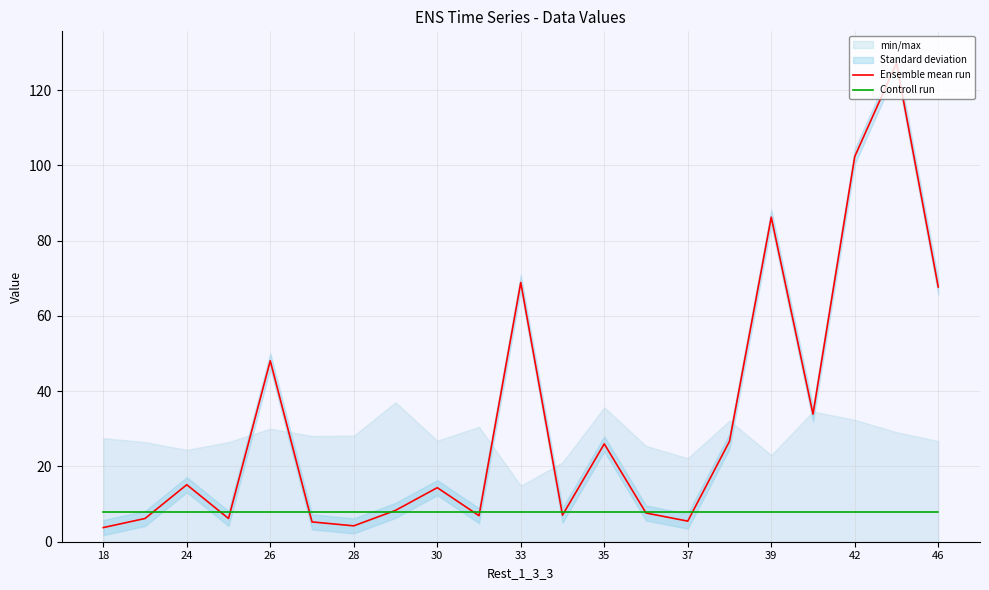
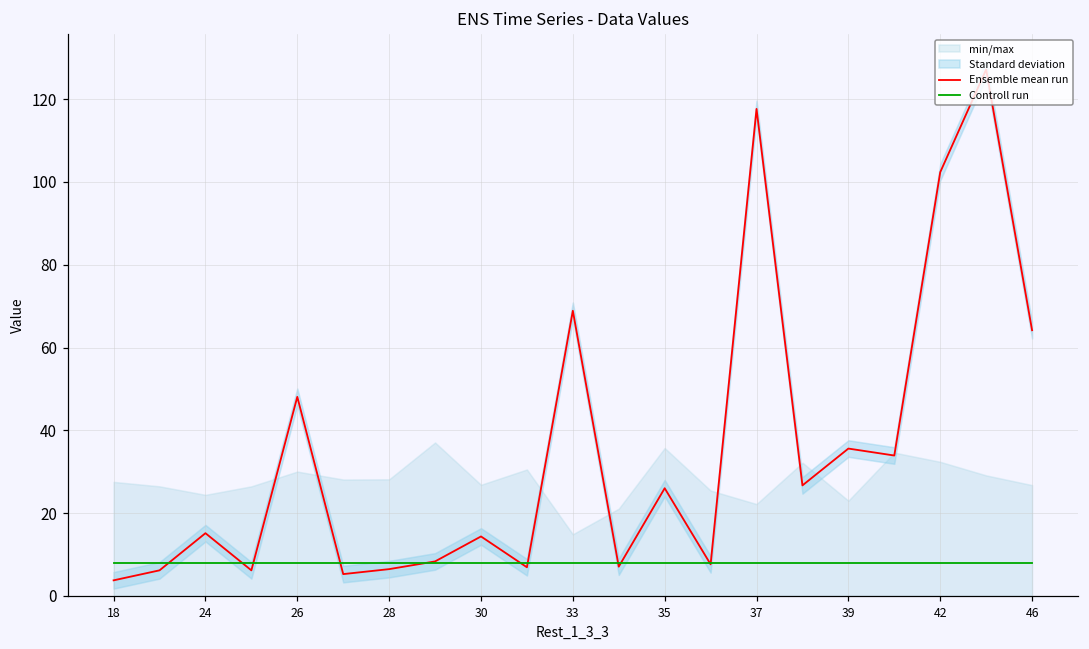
Ensemble mean run, 28: 4 -> 6
Ensemble mean run, 37: 5 -> 118
Ensemble mean run, 39: 86 -> 36
Ensemble mean run, 46: 68 -> 64
